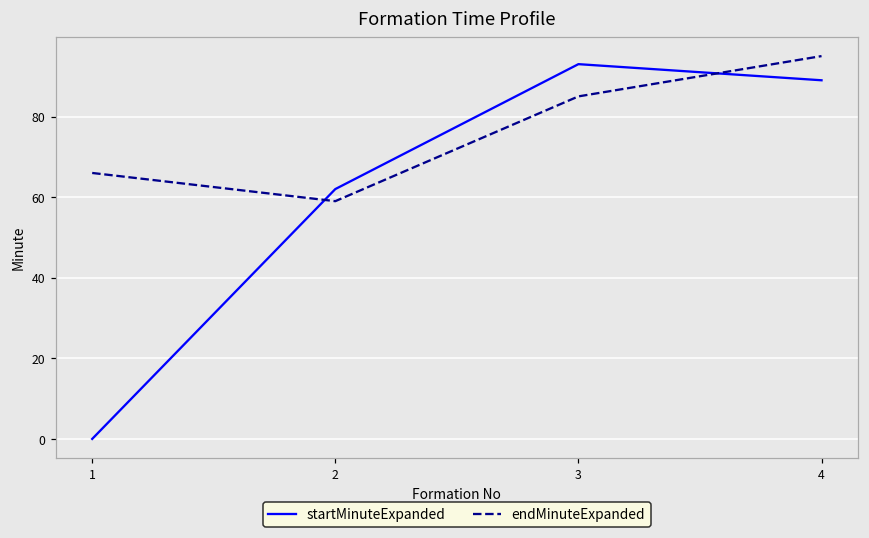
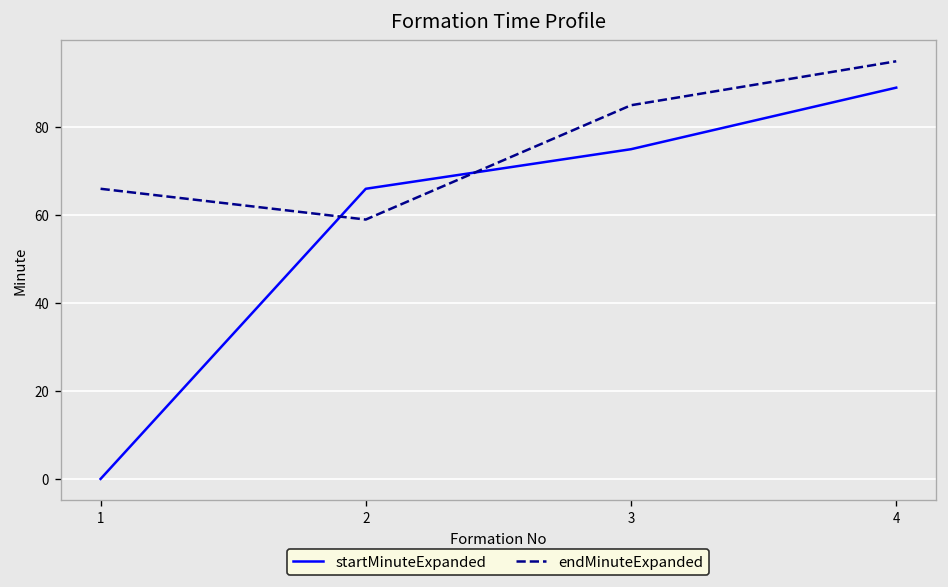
startMinuteExpanded, 2: 62 -> 66
startMinuteExpanded, 3: 93 -> 75
